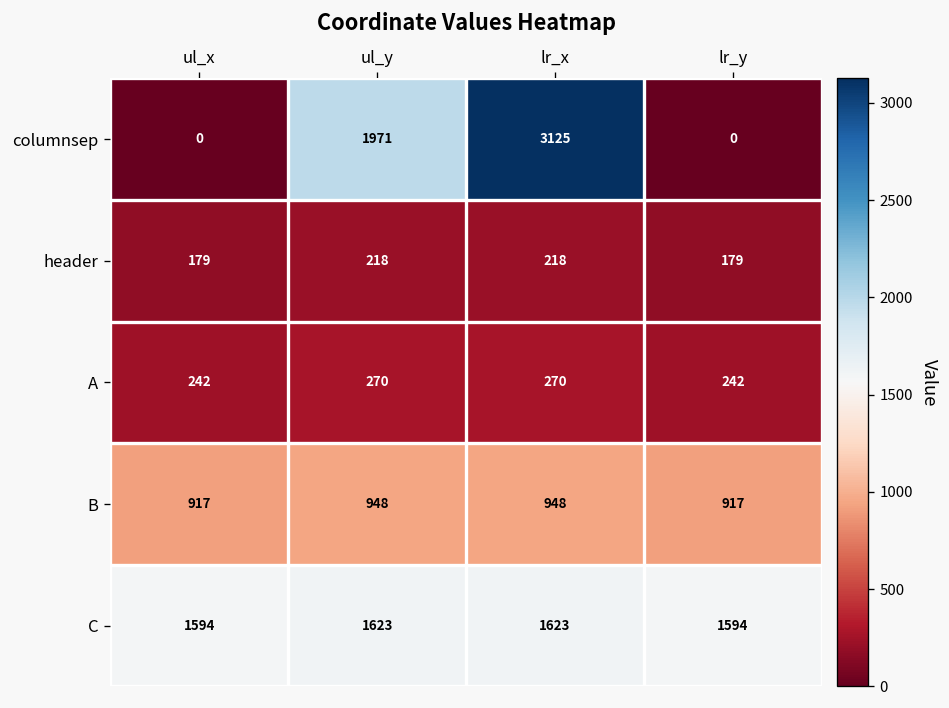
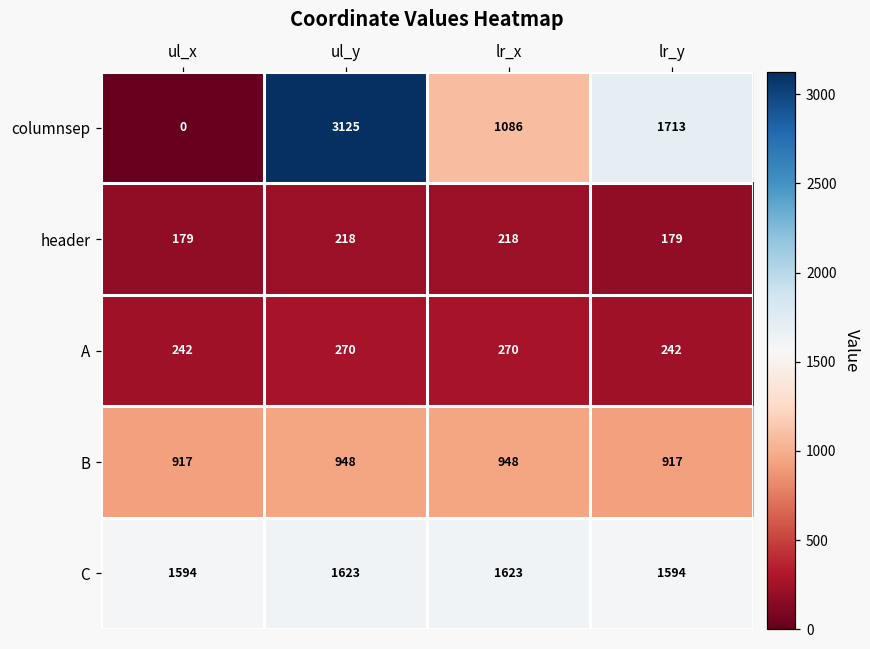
columnsep, ul_y: 1971 -> 3125
columnsep, lr_x: 3125 -> 1086
columnsep, lr_y: 0 -> 1713
